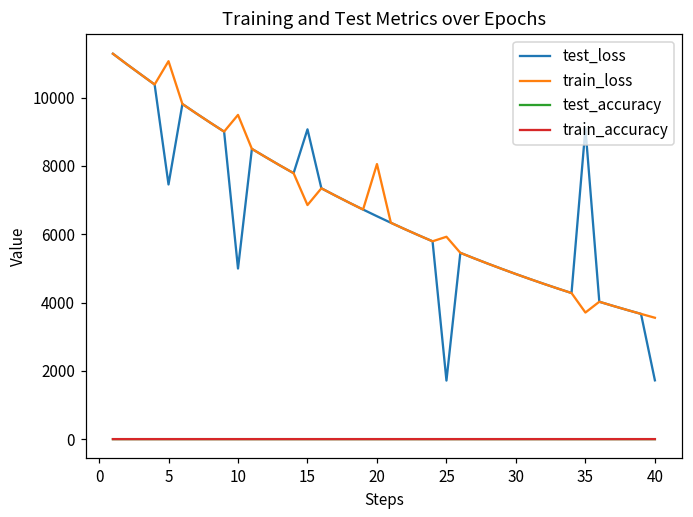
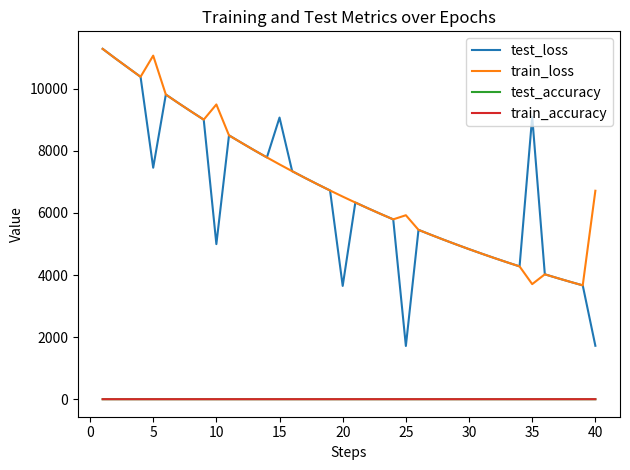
train_loss, 15: 6900 -> 7600
test_loss, 20: 6500 -> 3600
train_loss, 20: 8100 -> 6500
train_loss, 40: 3600 -> 6700
